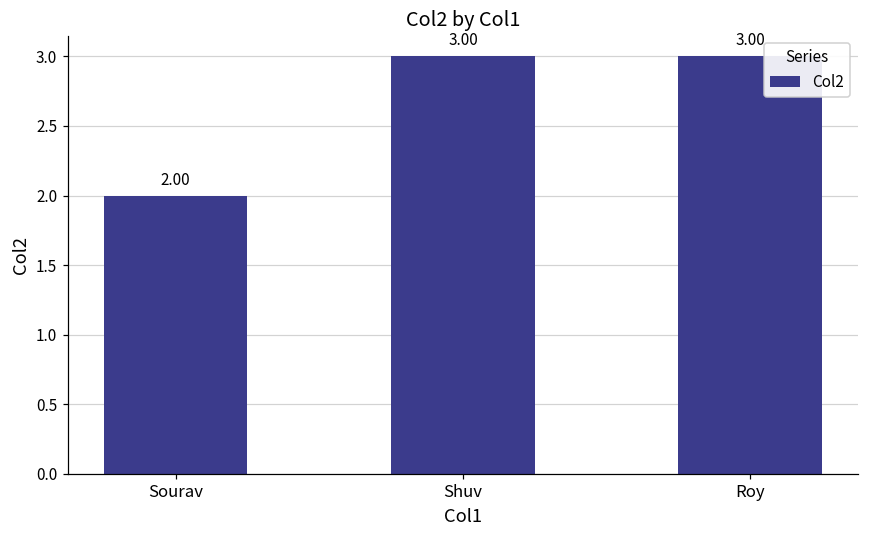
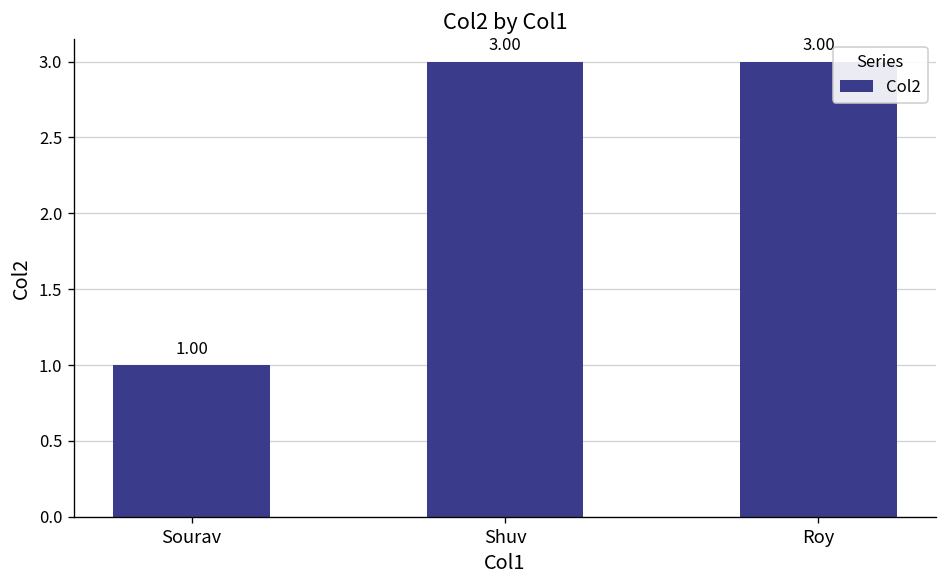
Sourav: 2.00 -> 1.00
